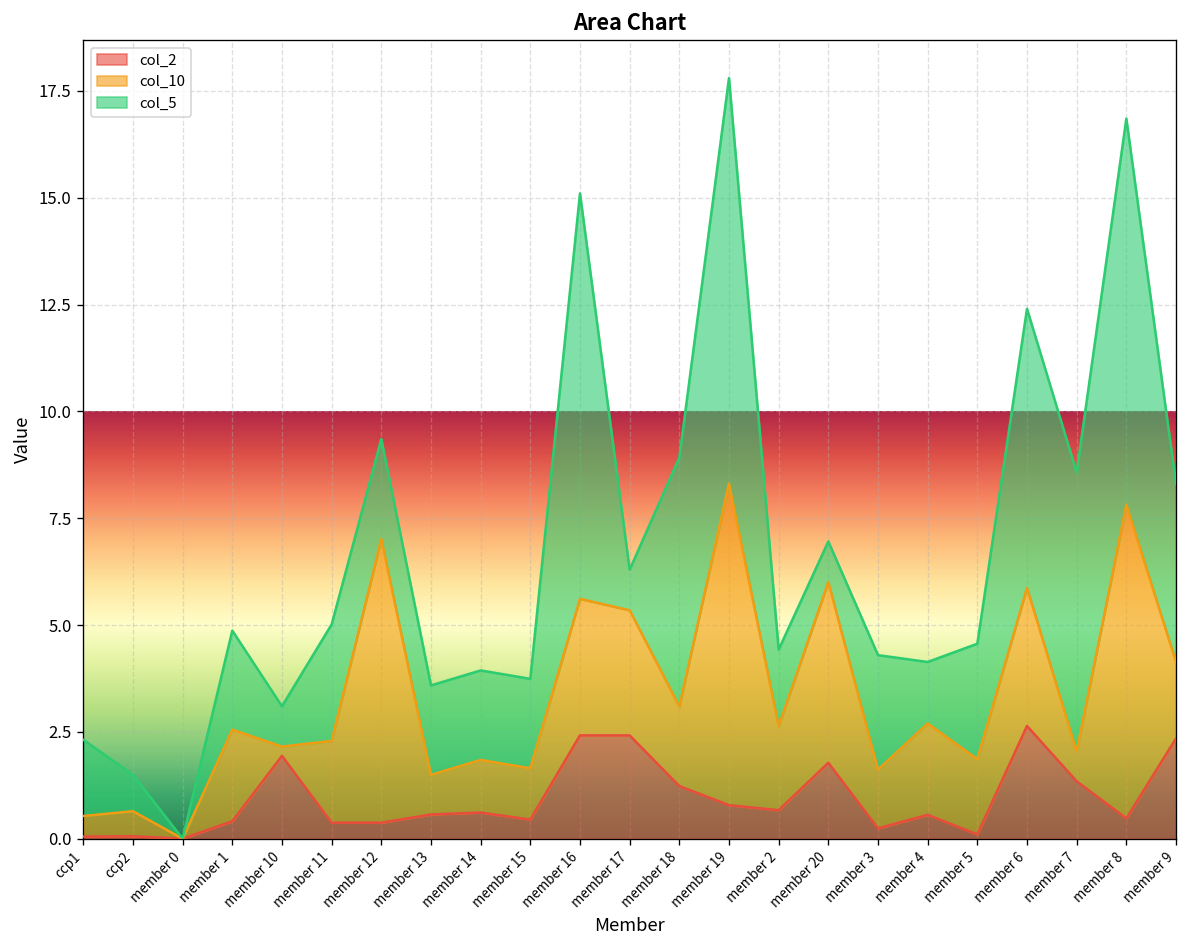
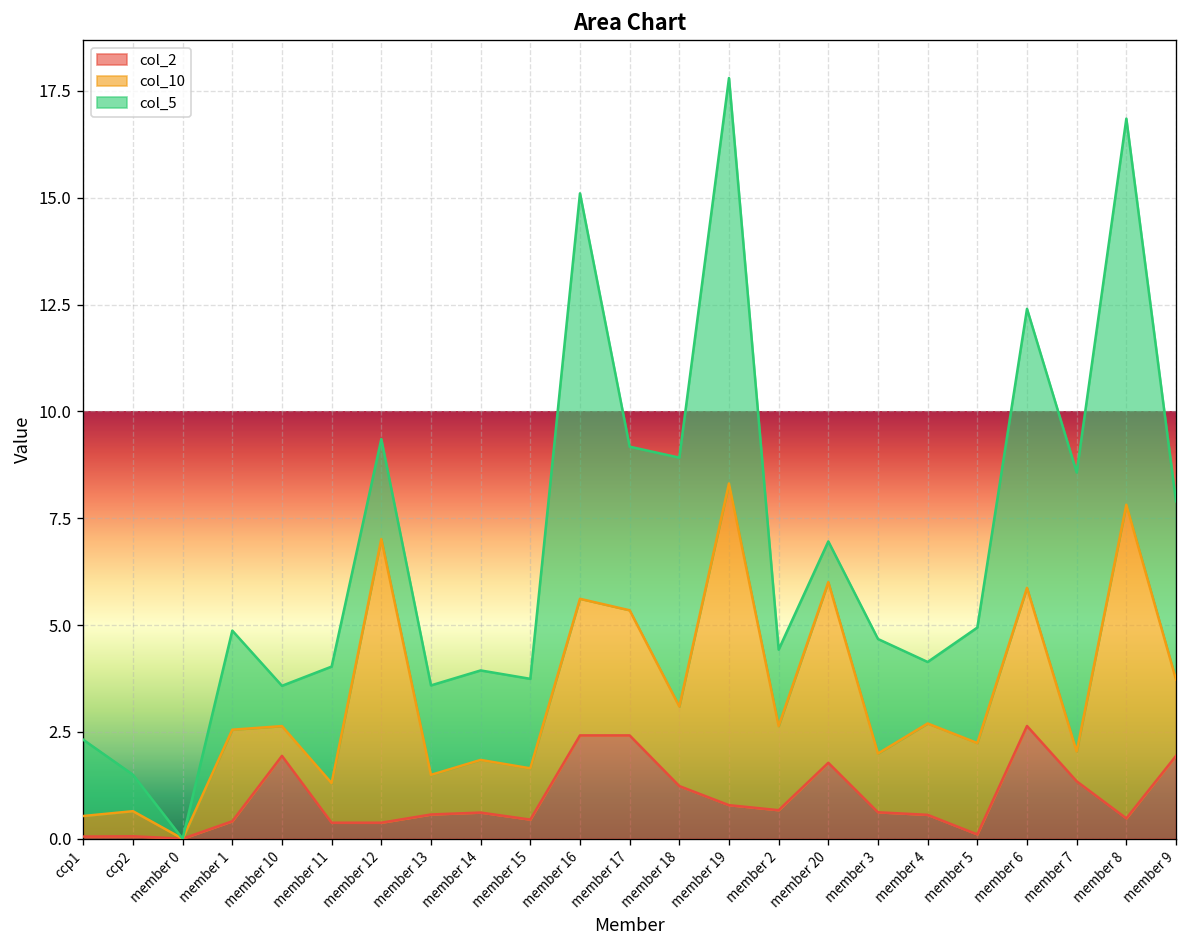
col_10, member 10: 0.2 -> 0.7
col_10, member 11: 1.9 -> 0.9
col_5, member 17: 1.0 -> 3.8
col_2, member 3: 0.2 -> 0.6
col_10, member 5: 1.8 -> 2.1
col_2, member 9: 2.3 -> 1.9
